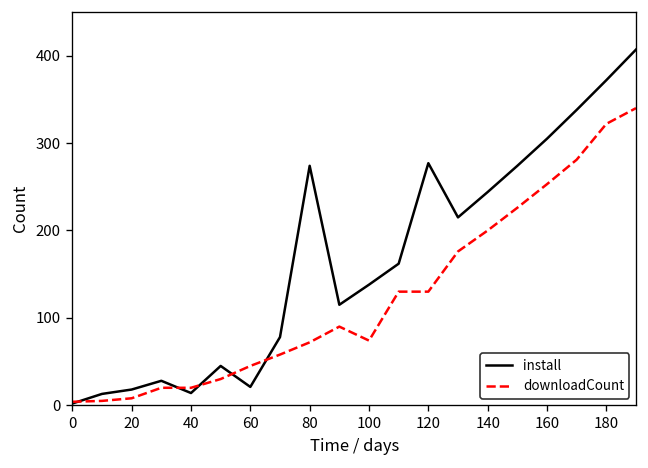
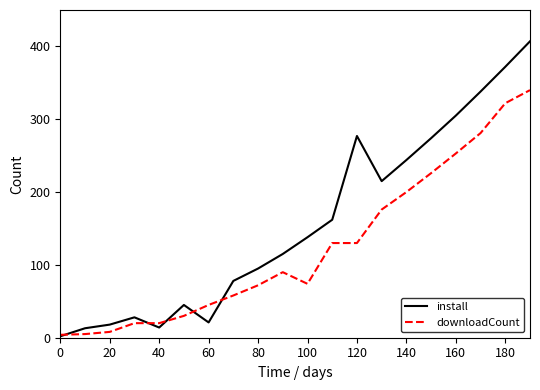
install, 80: 270 -> 100
